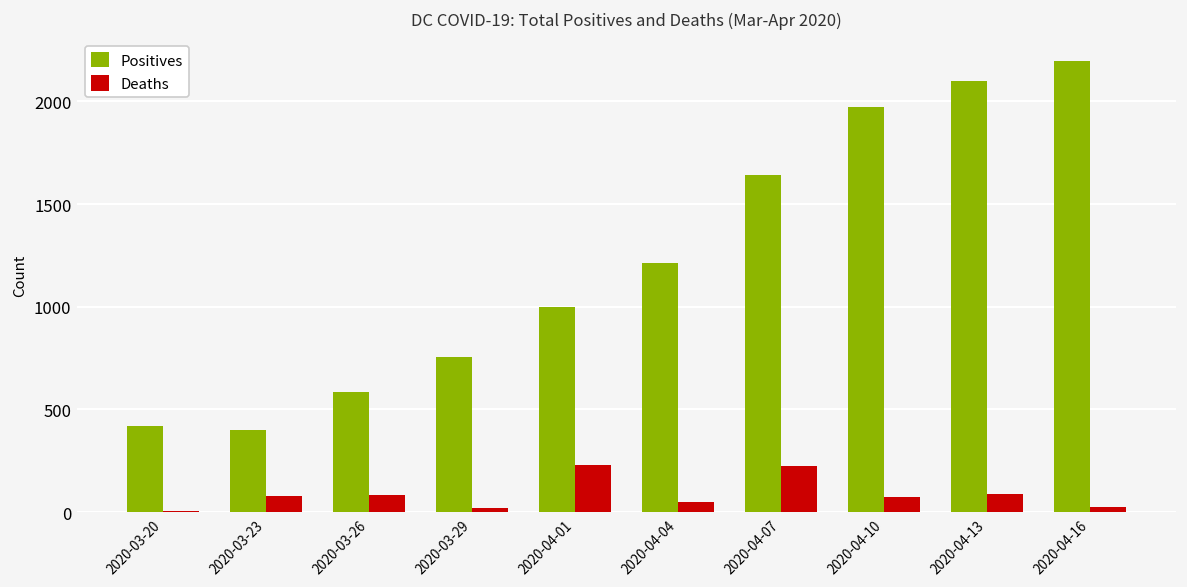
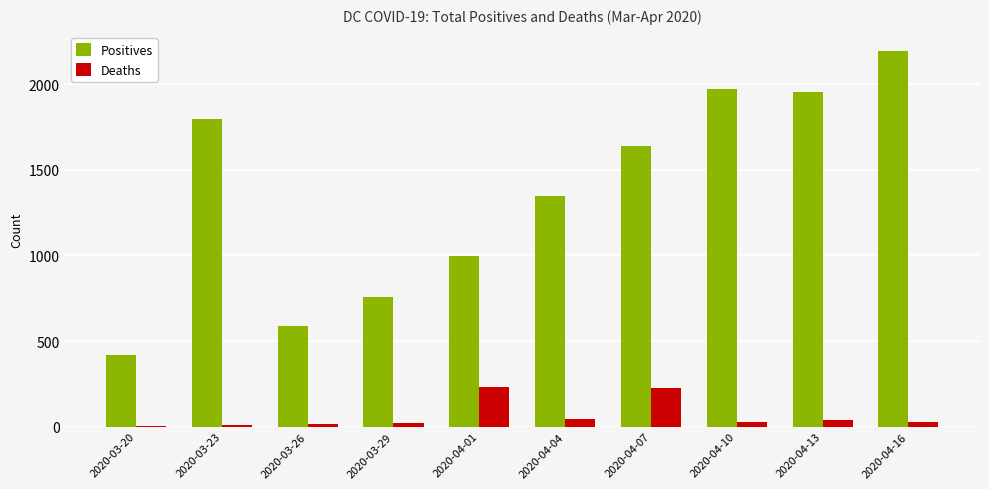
Positives, 2020-03-23: 400 -> 1800
Deaths, 2020-03-23: 80 -> 10
Deaths, 2020-03-26: 80 -> 20
Positives, 2020-04-04: 1210 -> 1350
Deaths, 2020-04-10: 70 -> 30
Positives, 2020-04-13: 2100 -> 1960
Deaths, 2020-04-13: 90 -> 40
